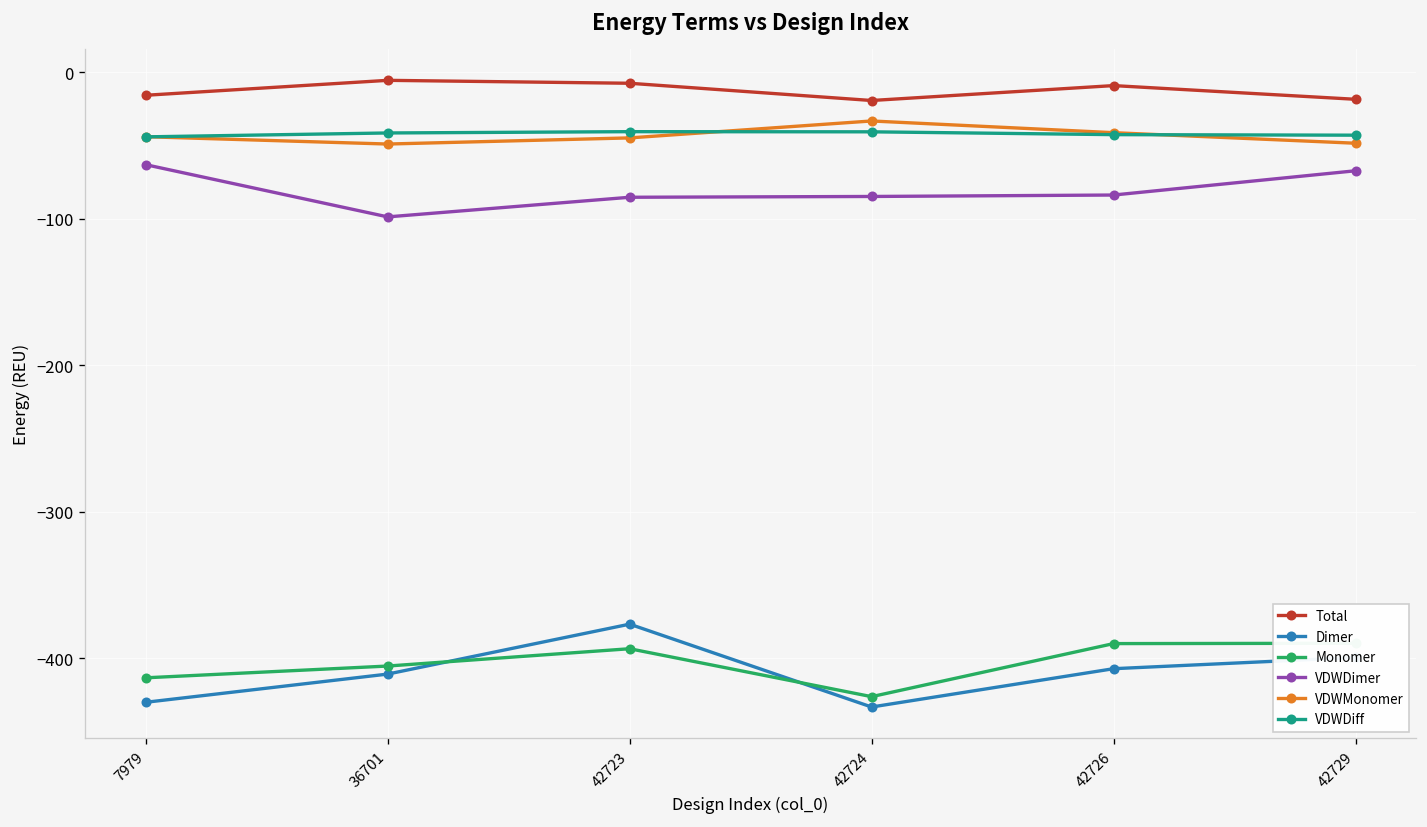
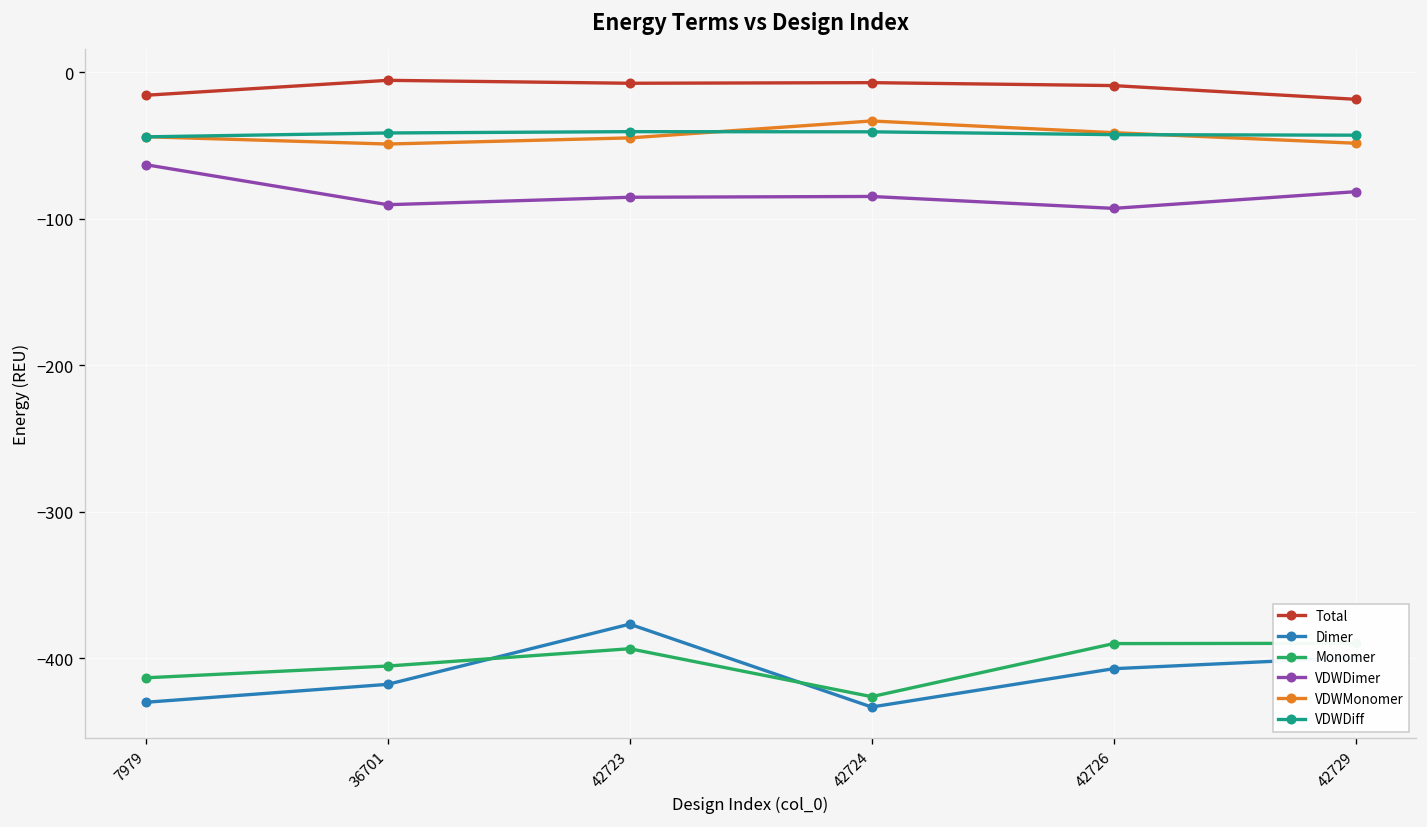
Dimer, 36701: -411 -> -418
VDWDimer, 36701: -99 -> -90
Total, 42724: -19 -> -7
VDWDimer, 42726: -84 -> -93
VDWDimer, 42729: -67 -> -82
